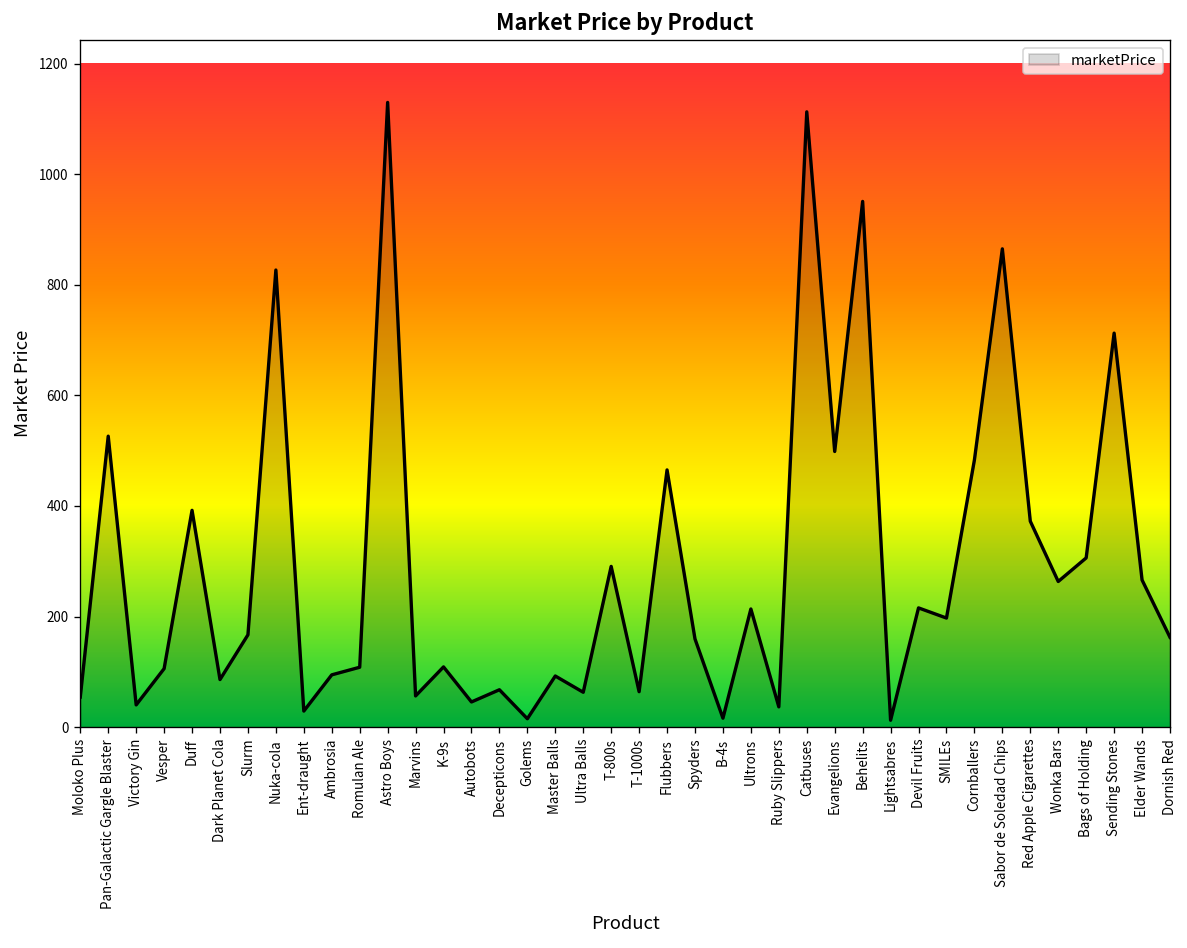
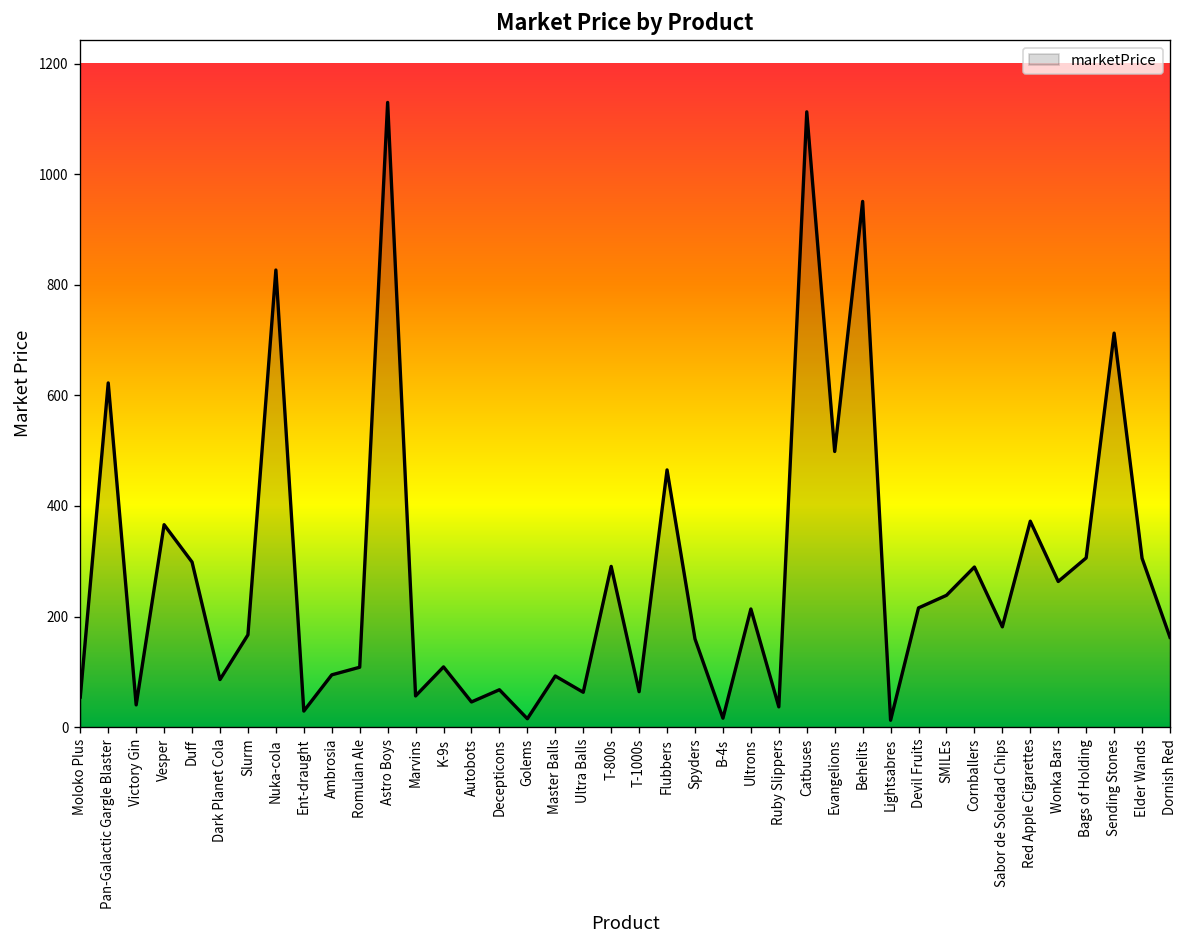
Pan-Galactic Gargle Blaster: 530 -> 620
Vesper: 110 -> 370
Duff: 390 -> 300
SMILEs: 200 -> 240
Cornballers: 480 -> 290
Sabor de Soledad Chips: 860 -> 180
Elder Wands: 270 -> 310
